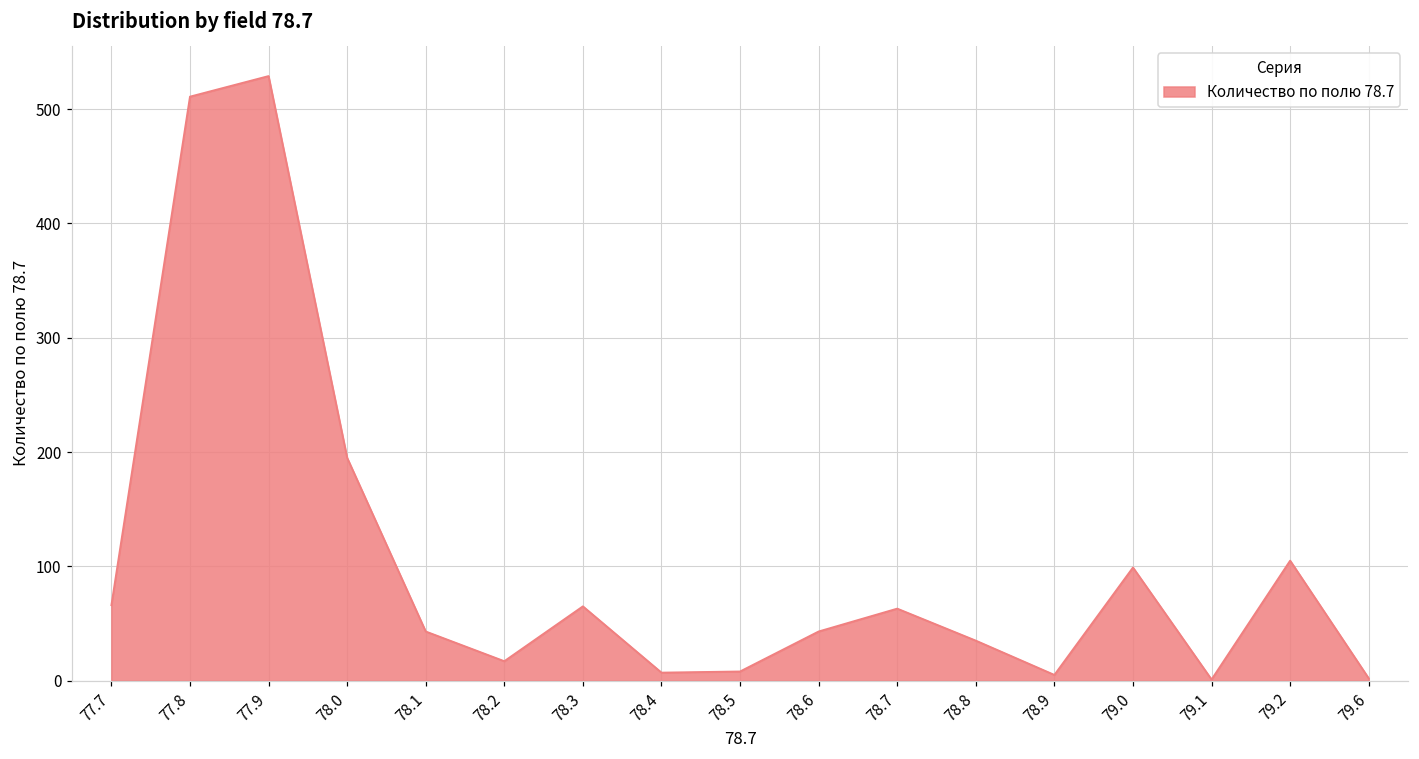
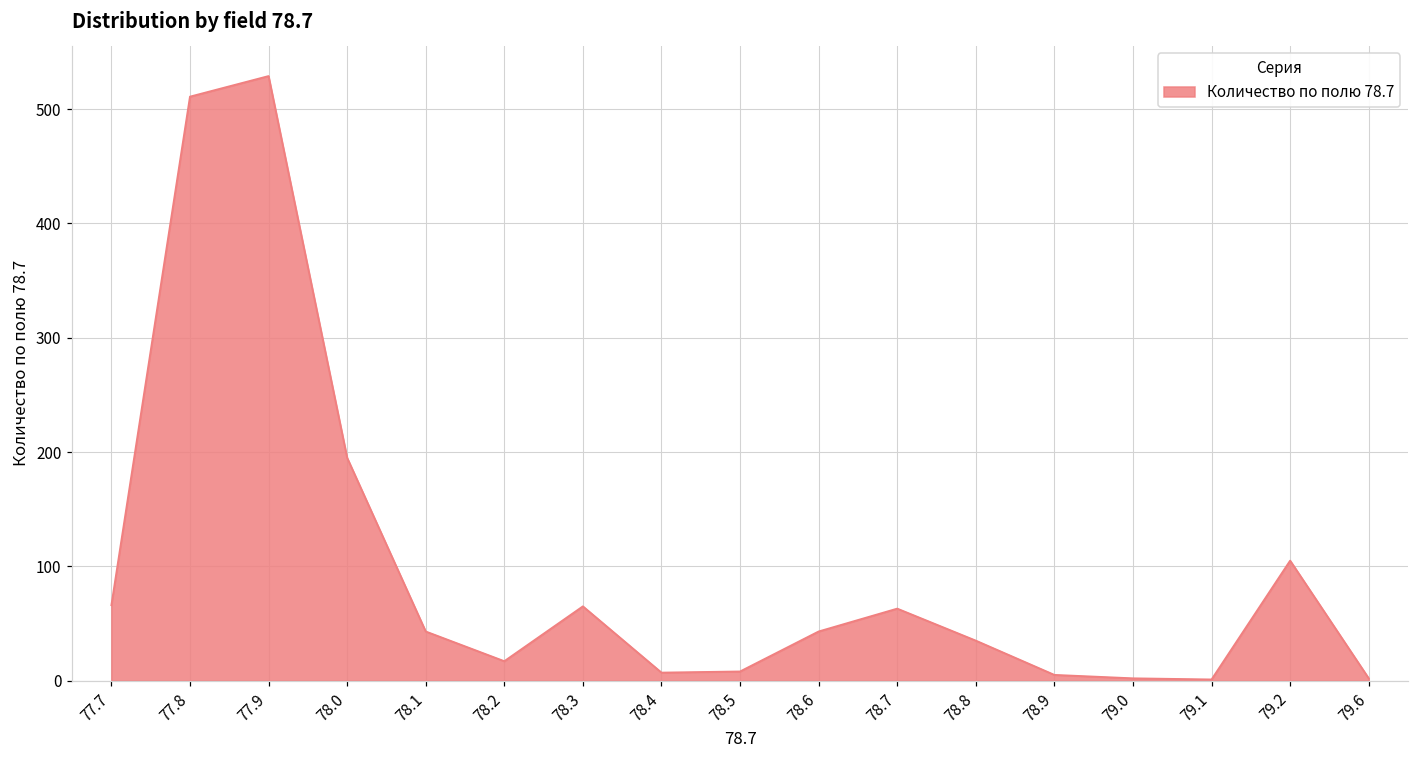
79.0: 99 -> 2
